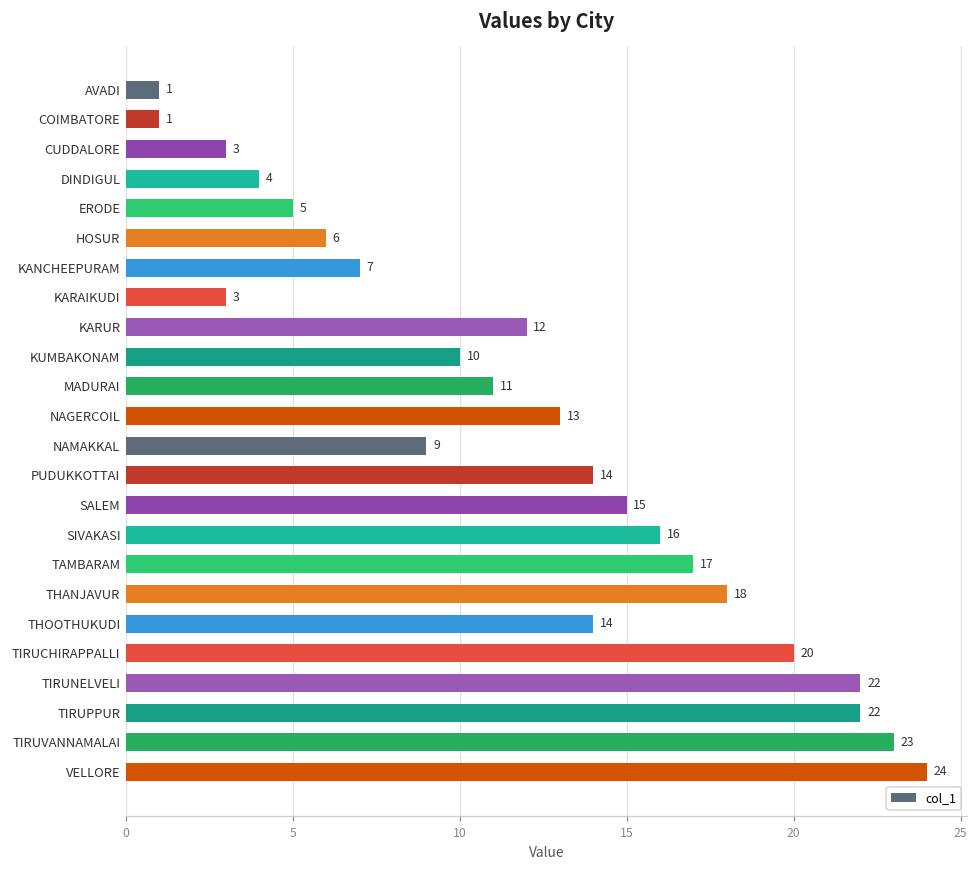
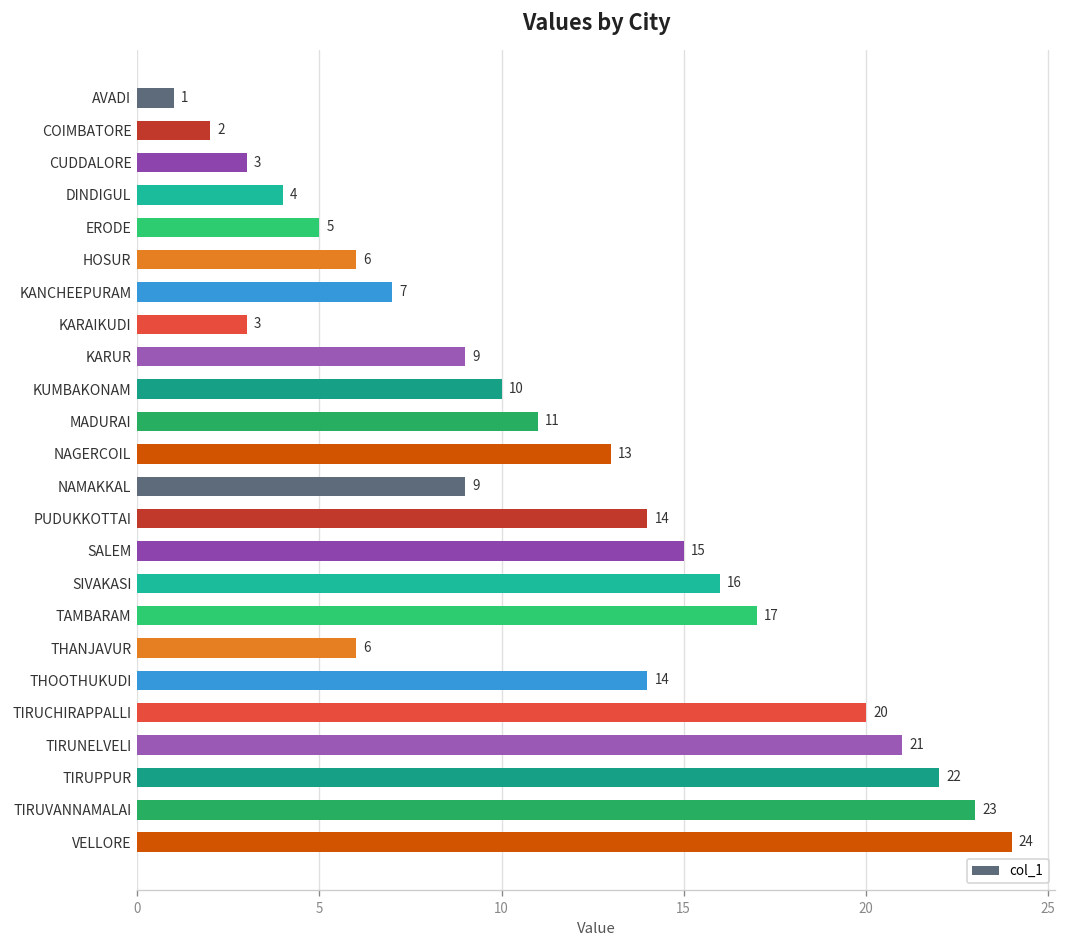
COIMBATORE: 1 -> 2
KARUR: 12 -> 9
THANJAVUR: 18 -> 6
TIRUNELVELI: 22 -> 21
